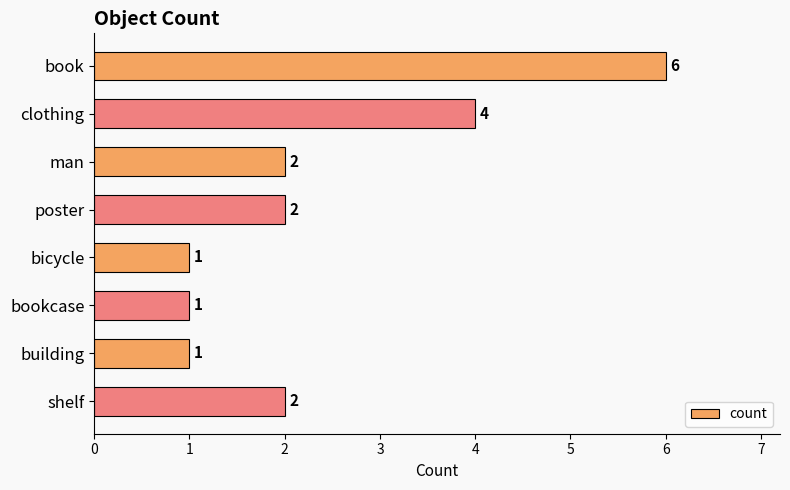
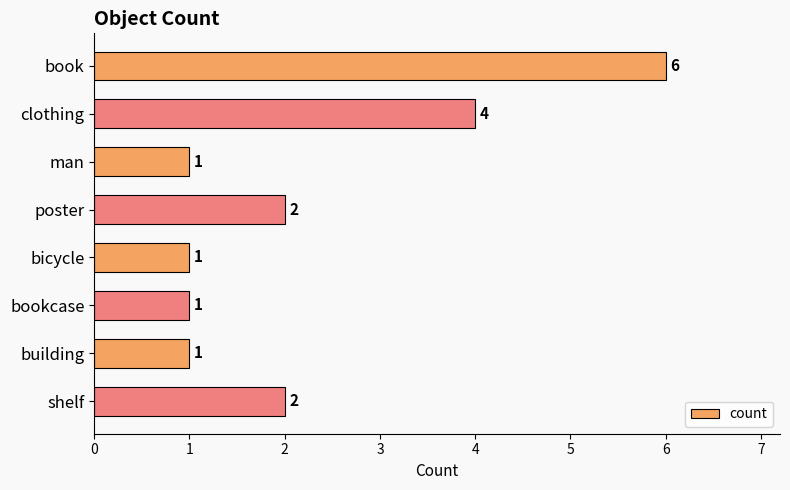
man: 2 -> 1
